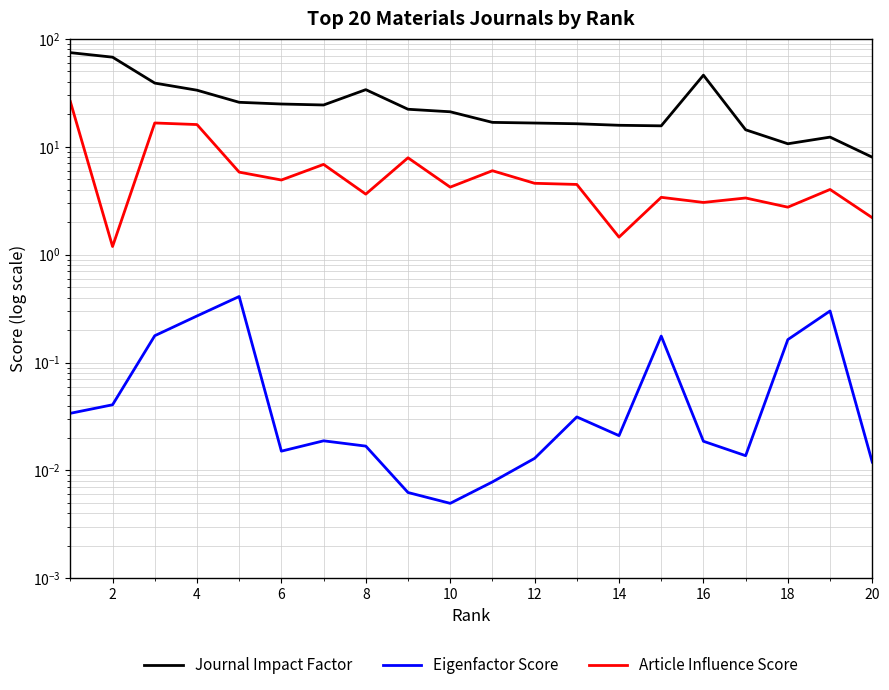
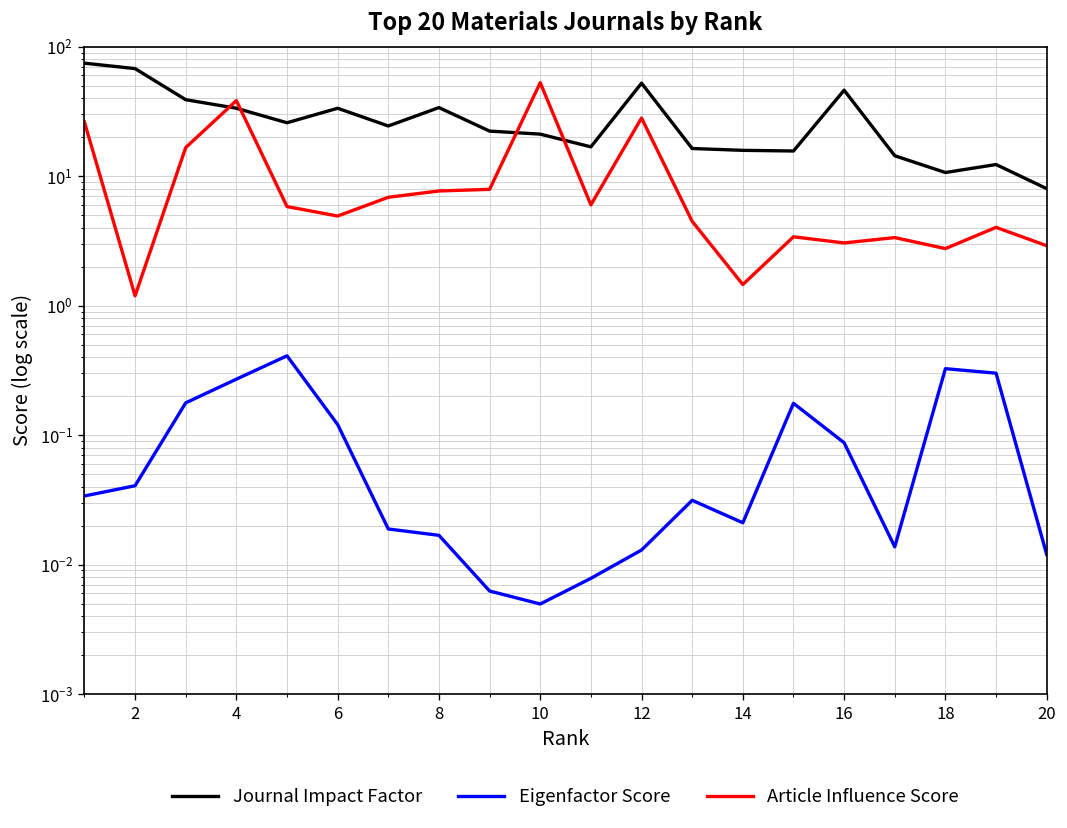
Article Influence Score, 4: 16 -> 38
Journal Impact Factor, 6: 25 -> 33
Eigenfactor Score, 6: 0.015 -> 0.12
Article Influence Score, 8: 3.6 -> 8
Article Influence Score, 10: 4.2 -> 50
Journal Impact Factor, 12: 17 -> 50
Article Influence Score, 12: 4.6 -> 28
Eigenfactor Score, 16: 0.019 -> 0.09
Eigenfactor Score, 18: 0.16 -> 0.33
Article Influence Score, 20: 2.2 -> 2.9
